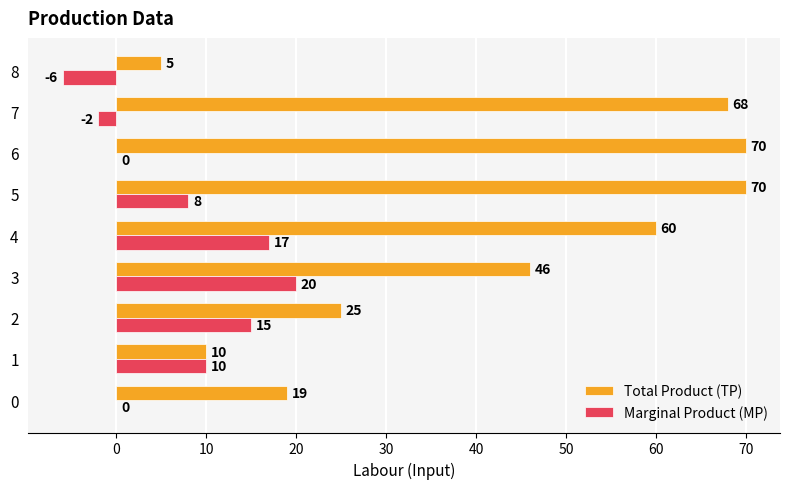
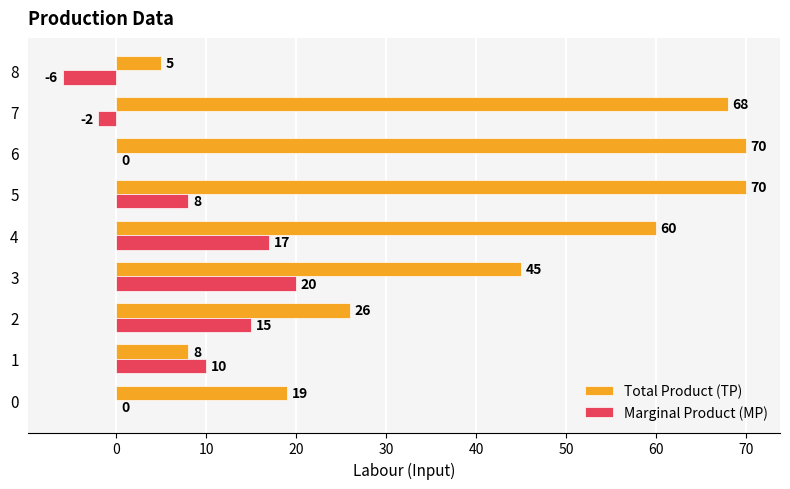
Total Product (TP), 3: 46 -> 45
Total Product (TP), 2: 25 -> 26
Total Product (TP), 1: 10 -> 8
